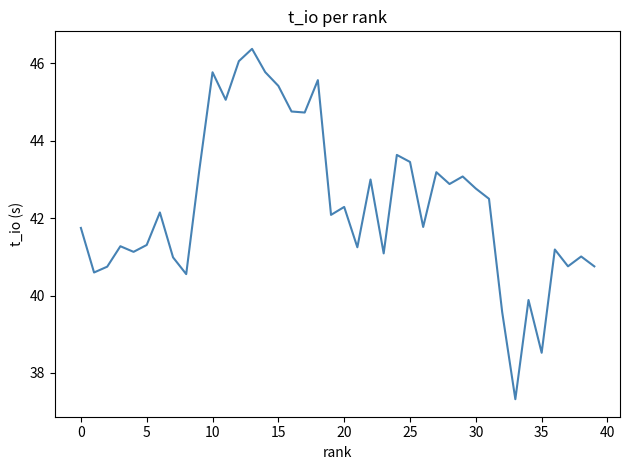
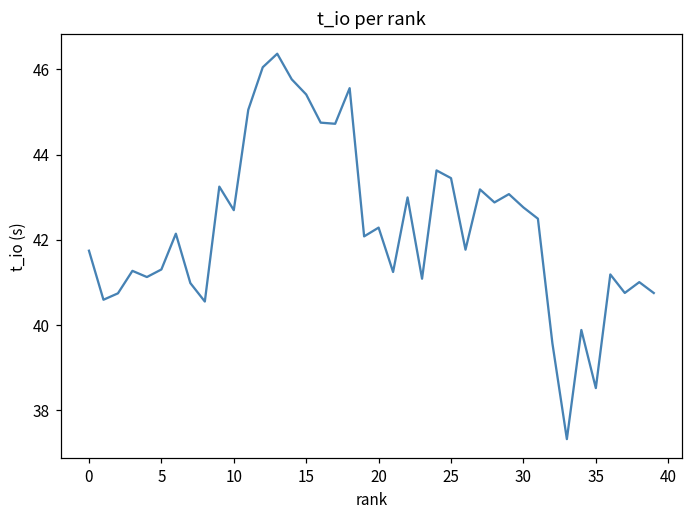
10: 45.8 -> 42.7
